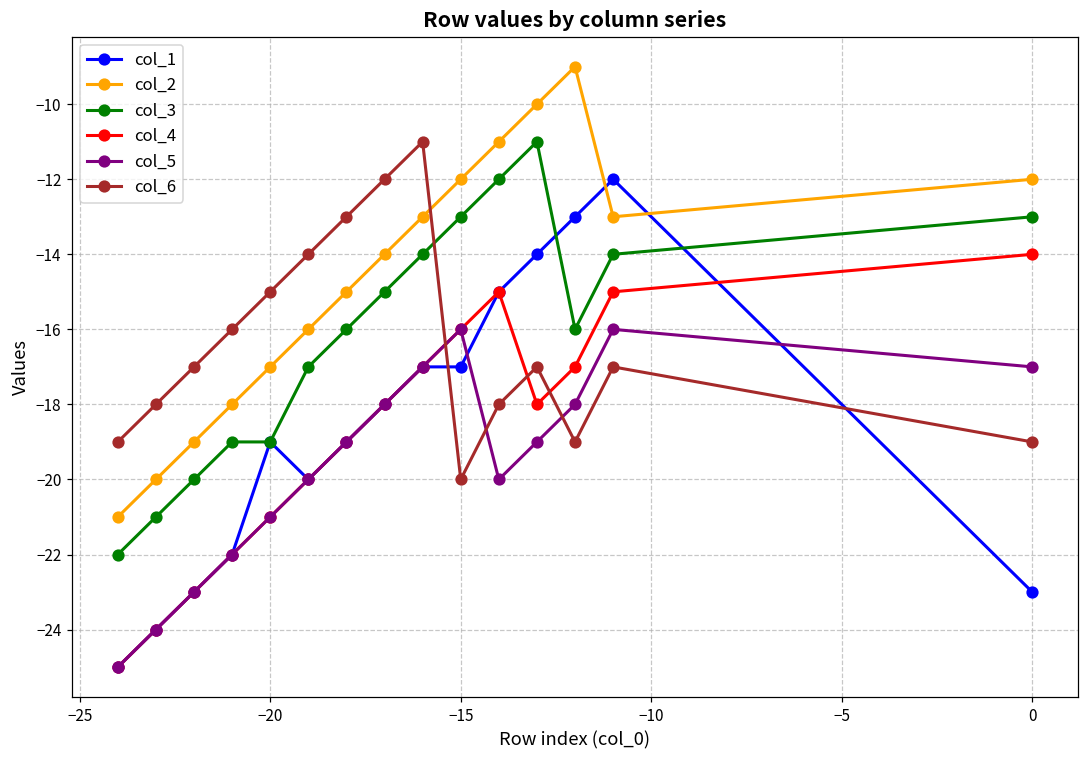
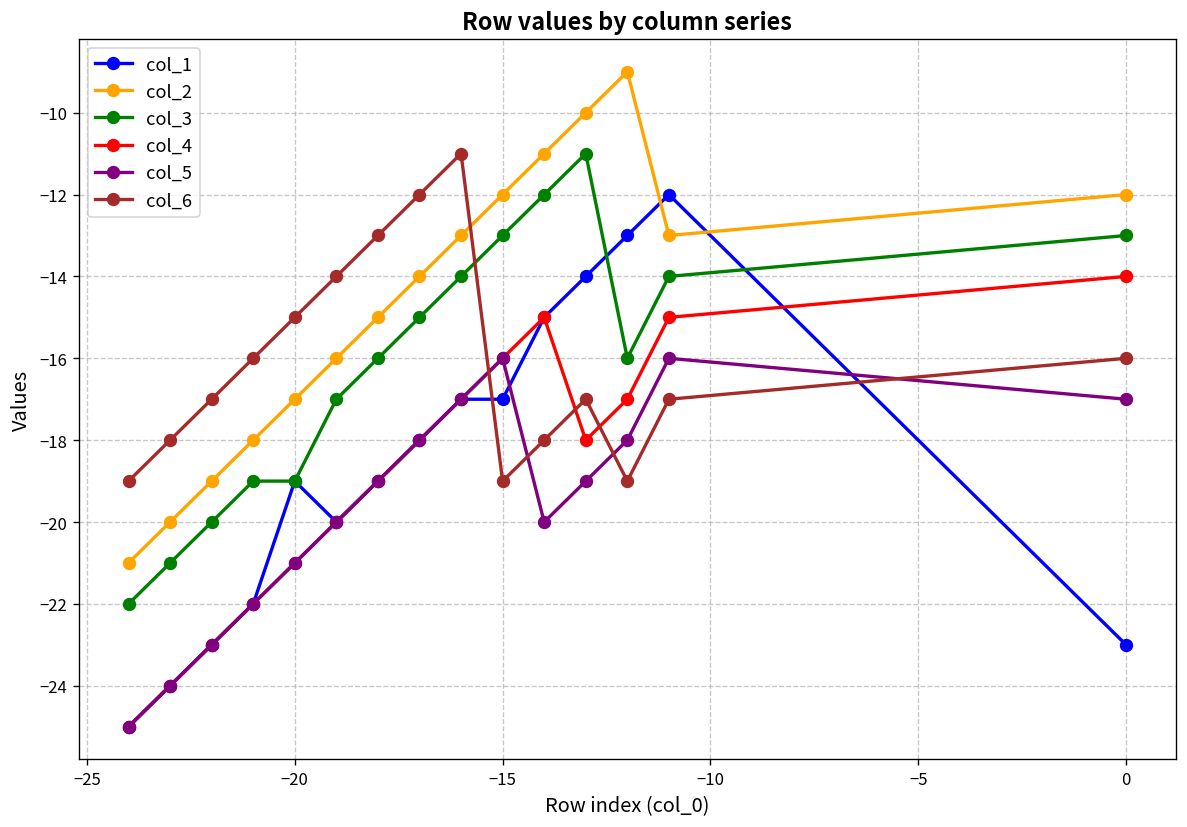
col_6, −15: -20 -> -19
col_6, 0: -19 -> -16
